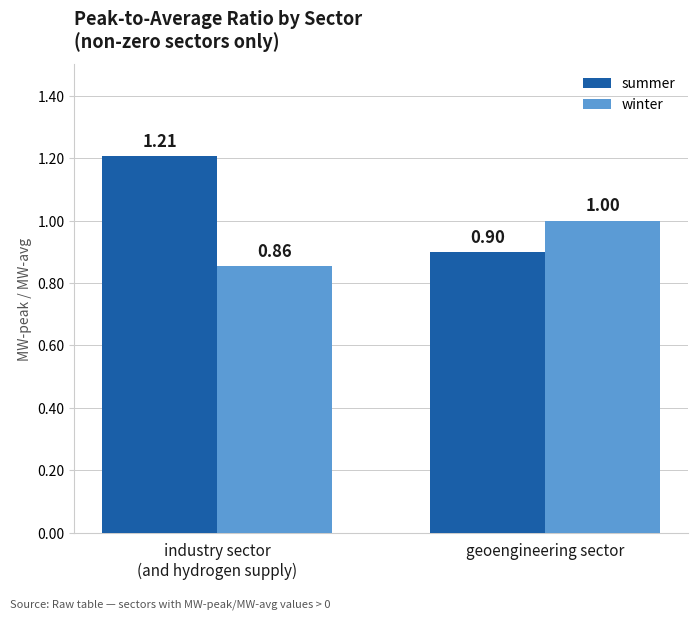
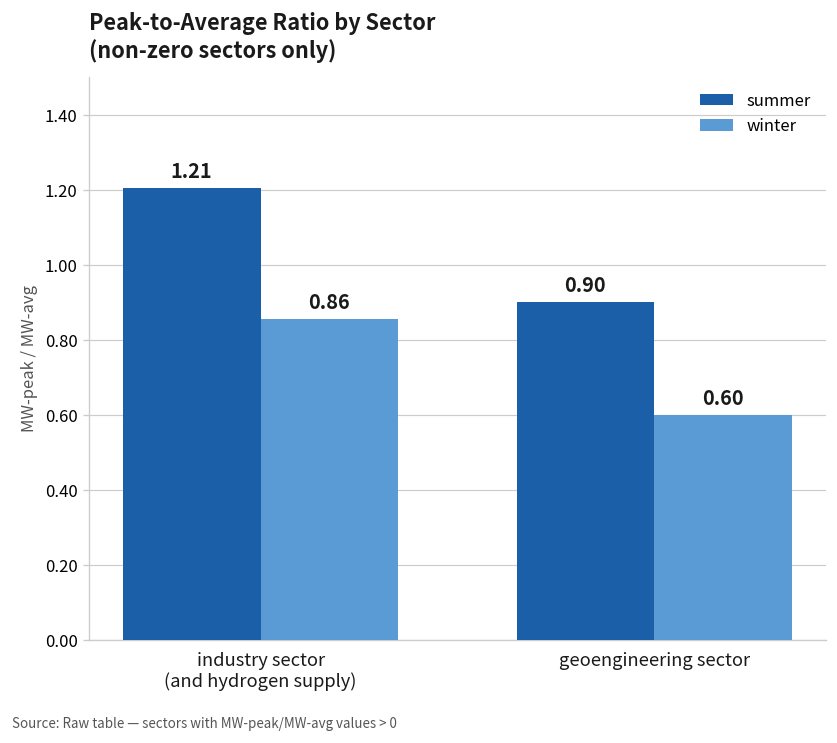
winter, geoengineering sector: 1.00 -> 0.60
